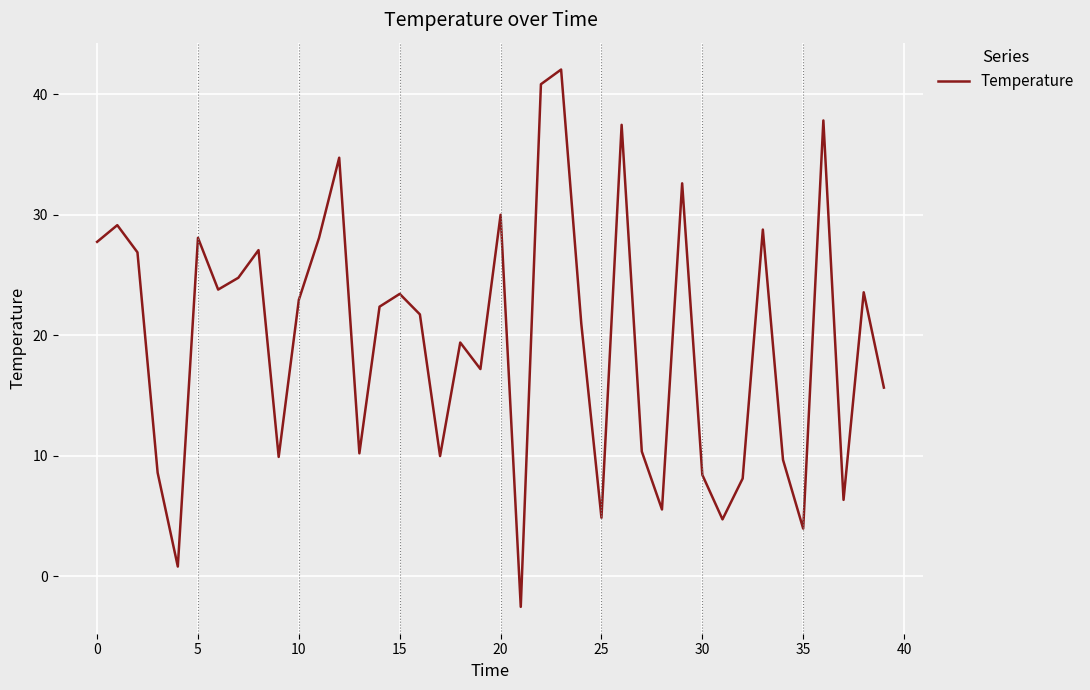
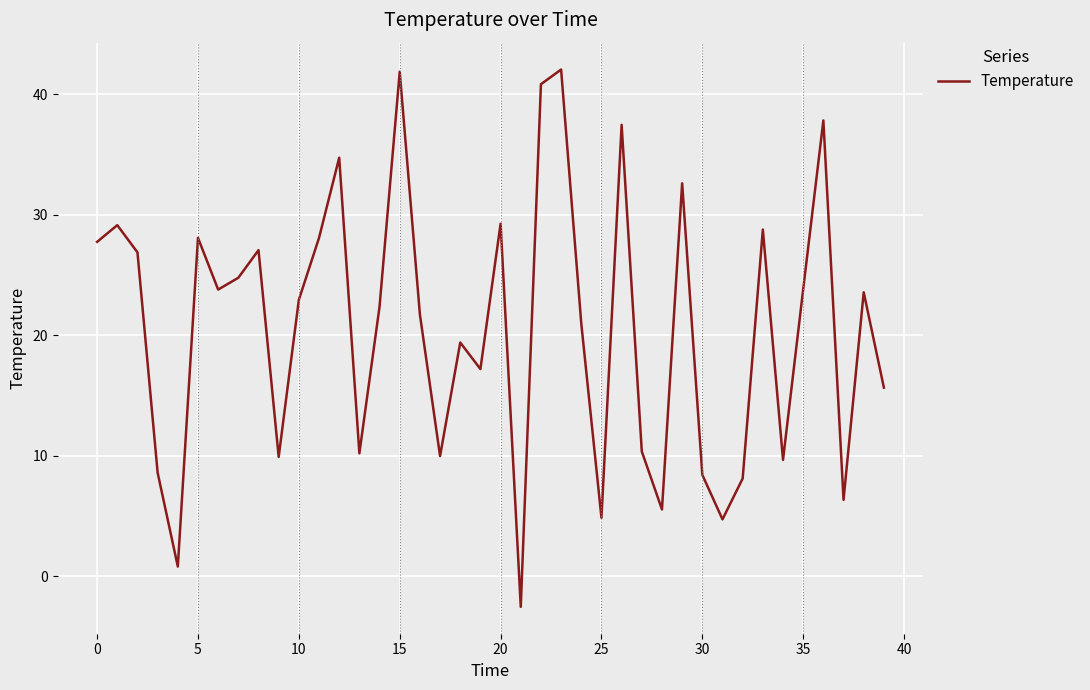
15: 23.4 -> 41.9
20: 30.0 -> 29.3
35: 3.9 -> 23.8
